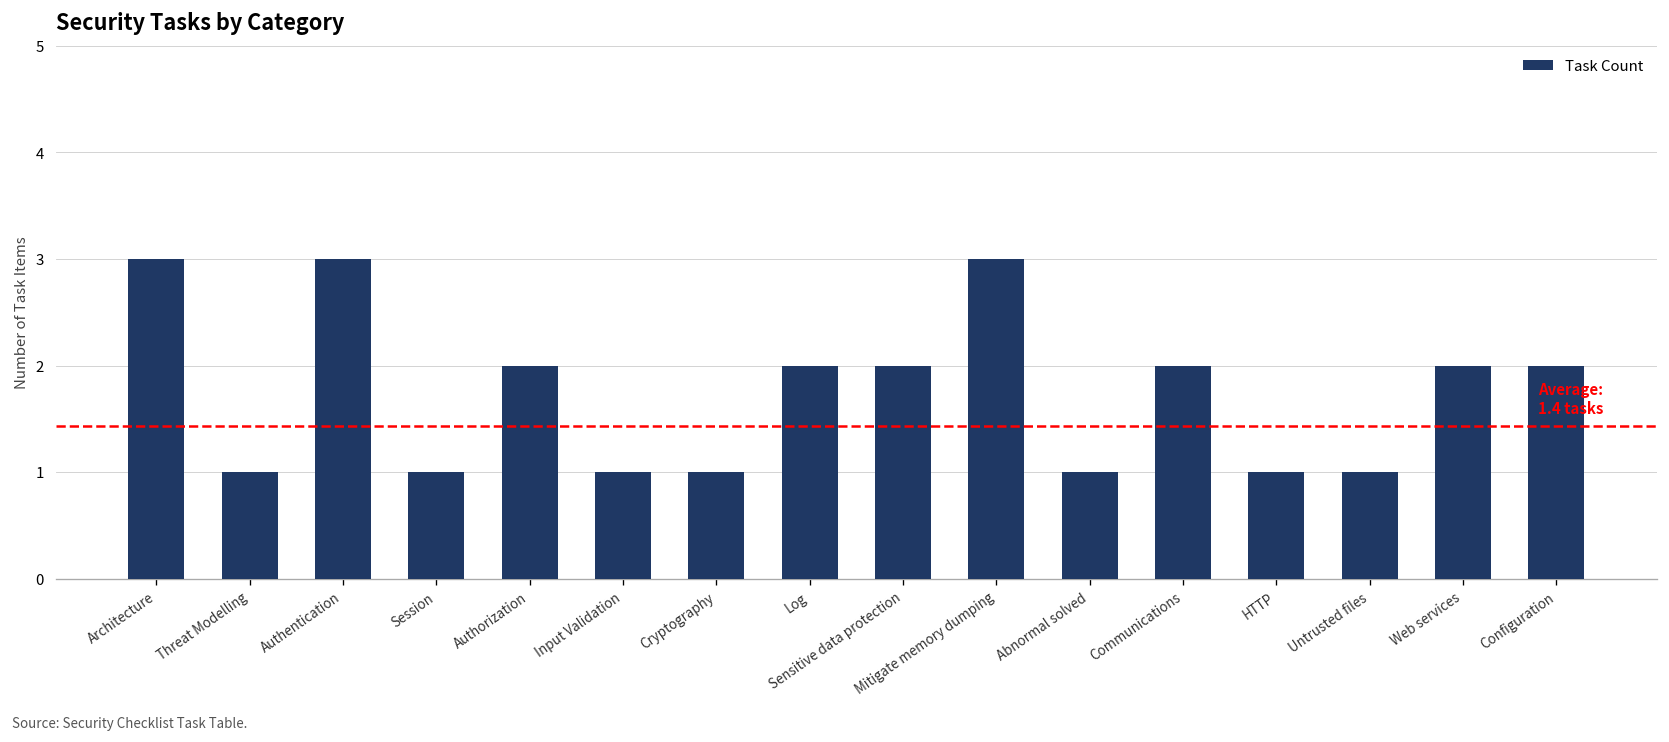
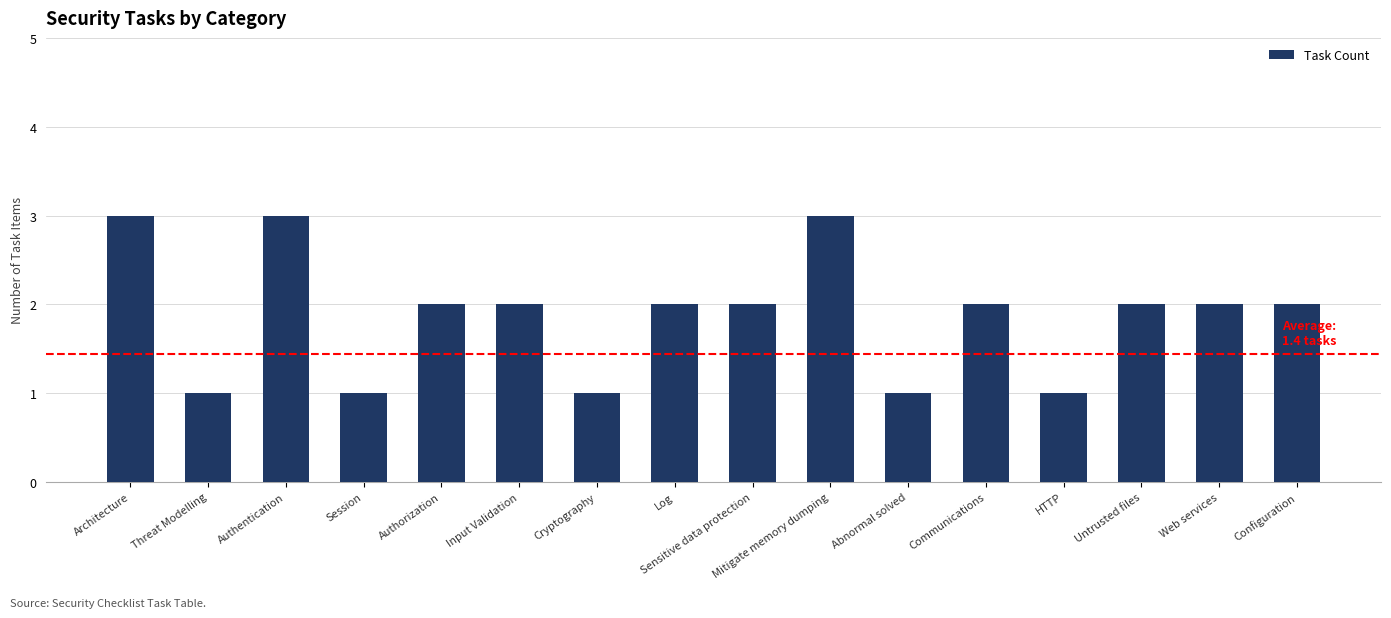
Input Validation: 1 -> 2
Untrusted files: 1 -> 2
